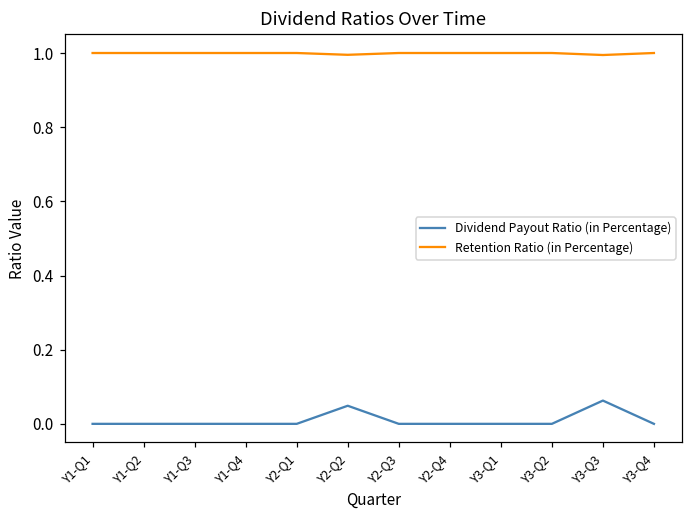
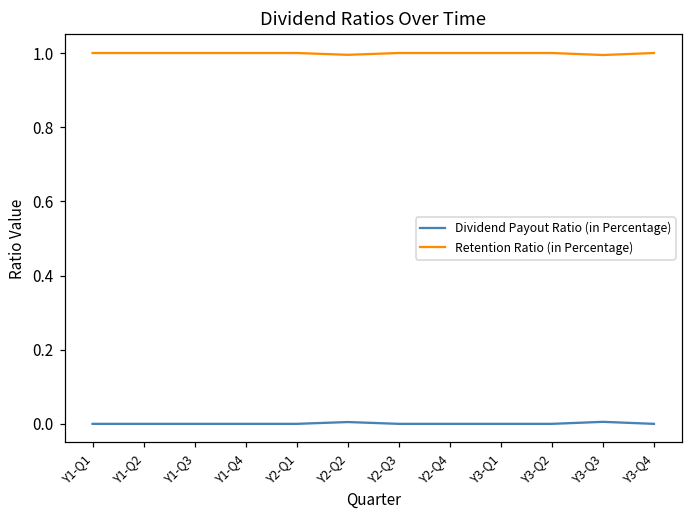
Dividend Payout Ratio (in Percentage), Y2-Q2: 0.05 -> 0.00
Dividend Payout Ratio (in Percentage), Y3-Q3: 0.06 -> 0.01
